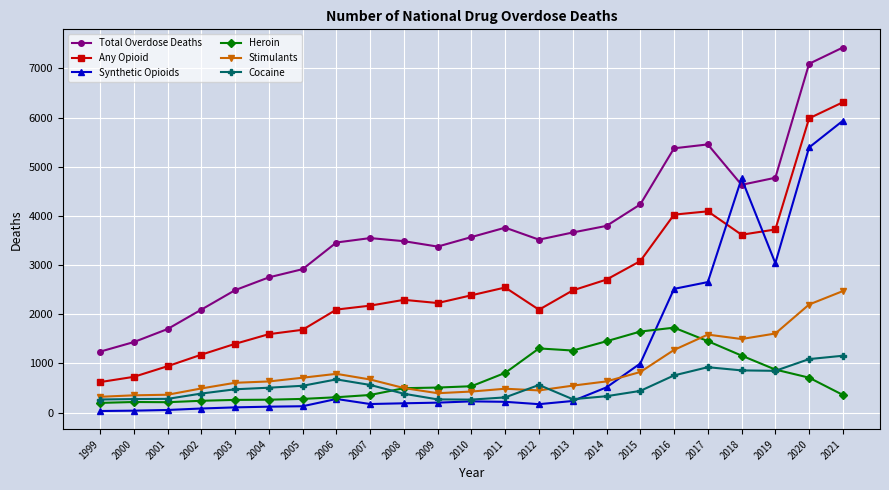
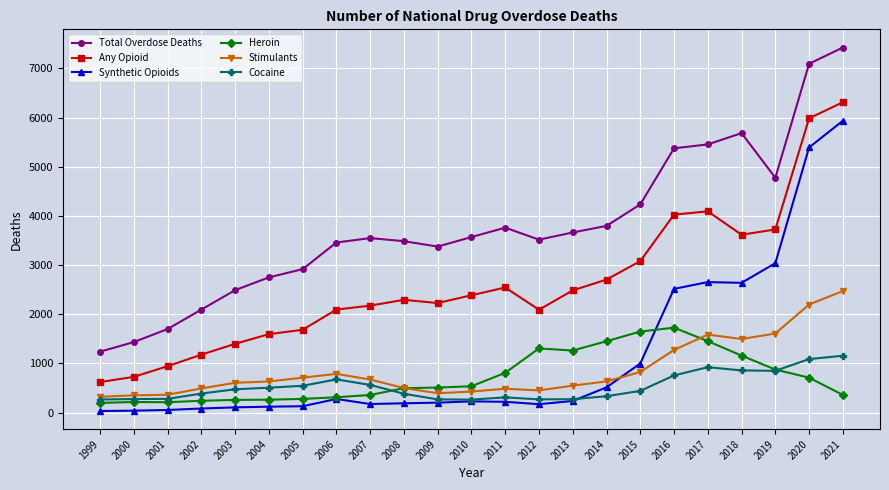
Cocaine, 2012: 600 -> 300
Total Overdose Deaths, 2018: 4600 -> 5700
Synthetic Opioids, 2018: 4800 -> 2600
